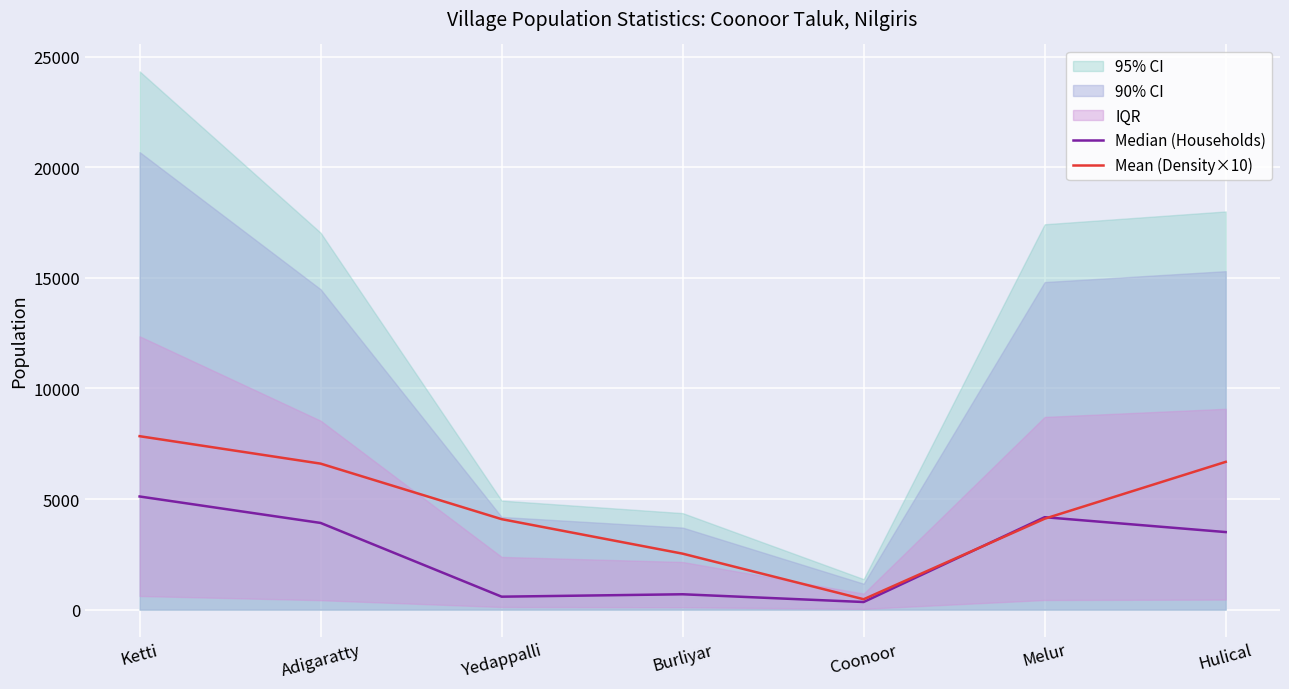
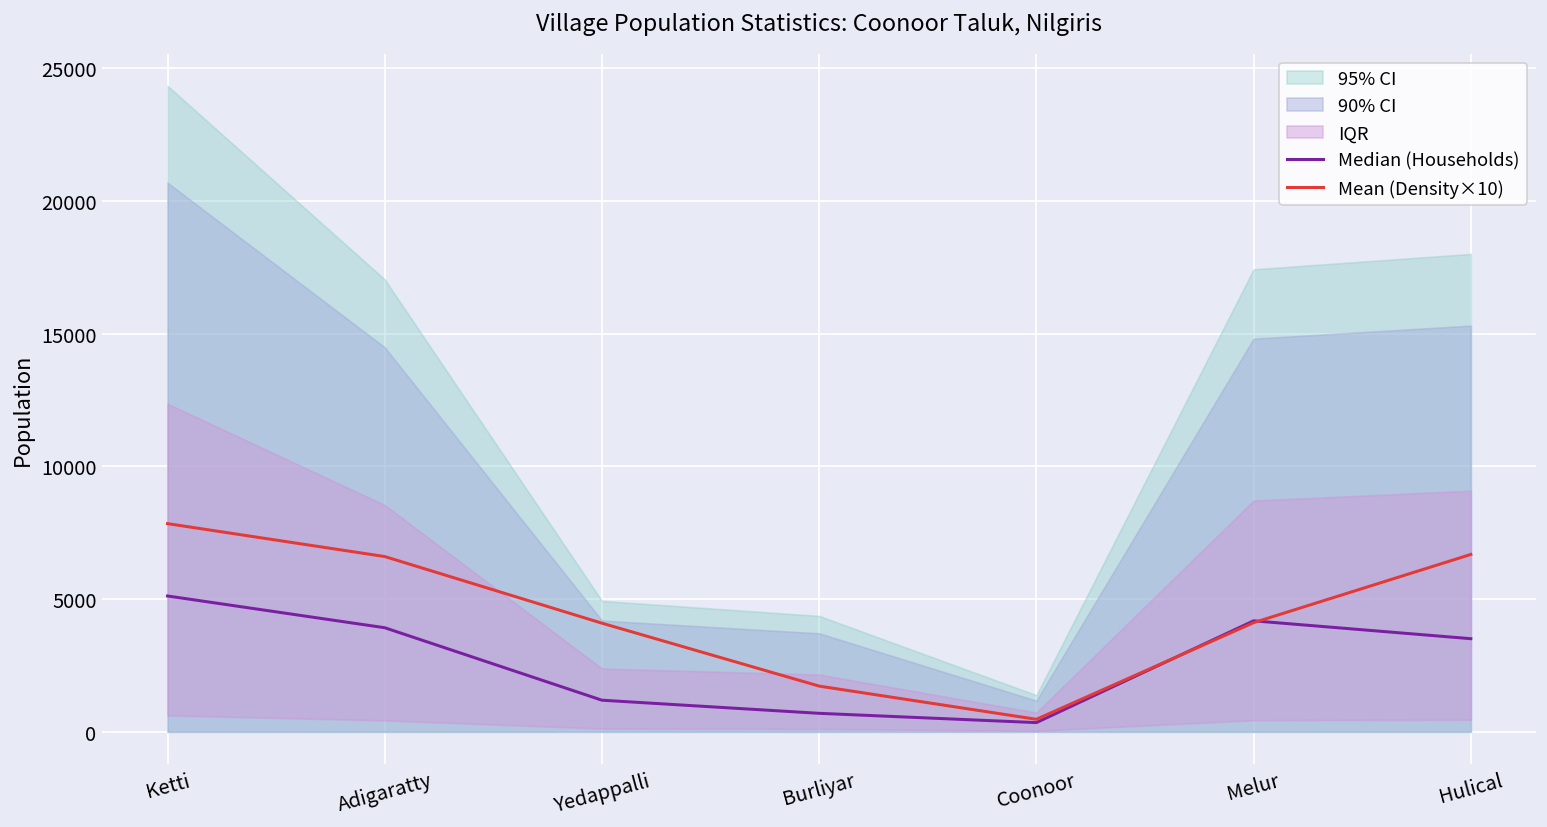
Median (Households), Yedappalli: 600 -> 1200
Mean (Density×10), Burliyar: 2500 -> 1700
